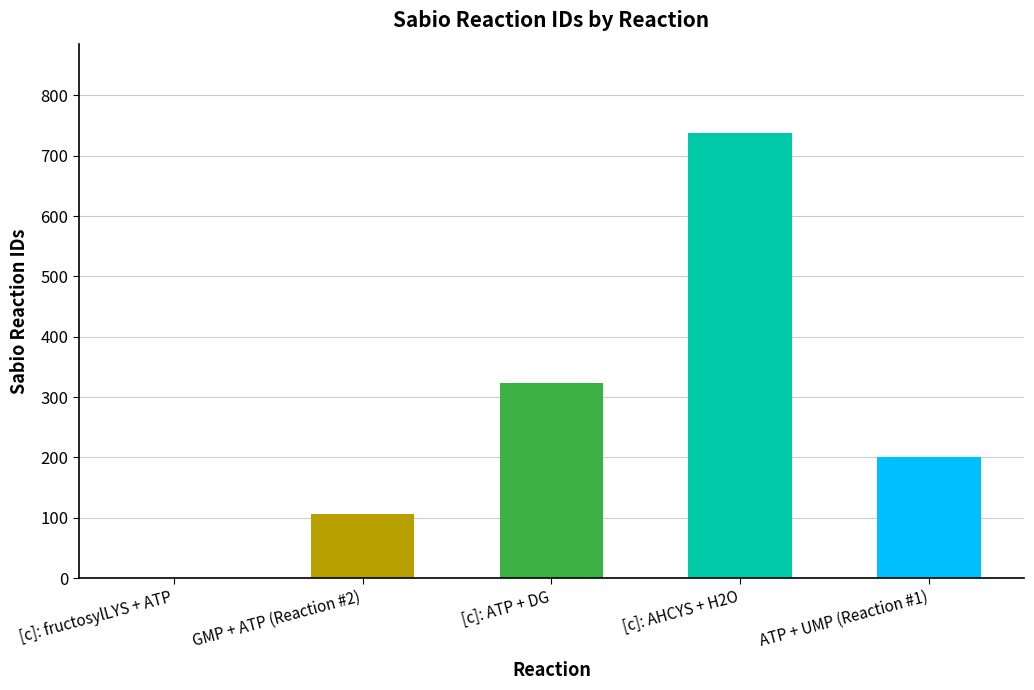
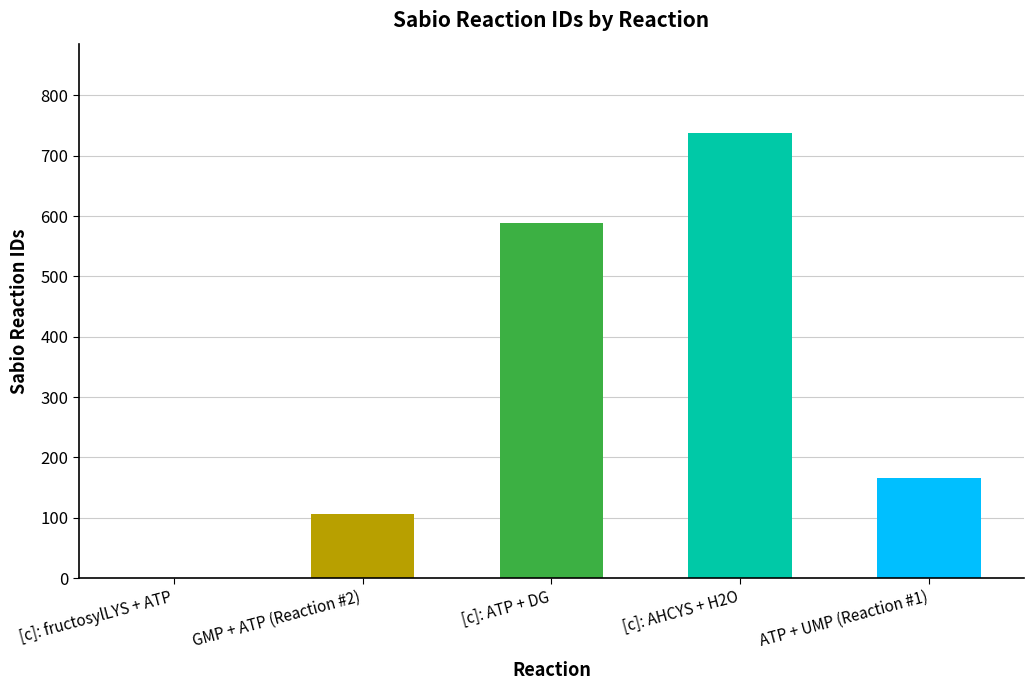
[c]: ATP + DG: 320 -> 590
ATP + UMP (Reaction #1): 200 -> 170
